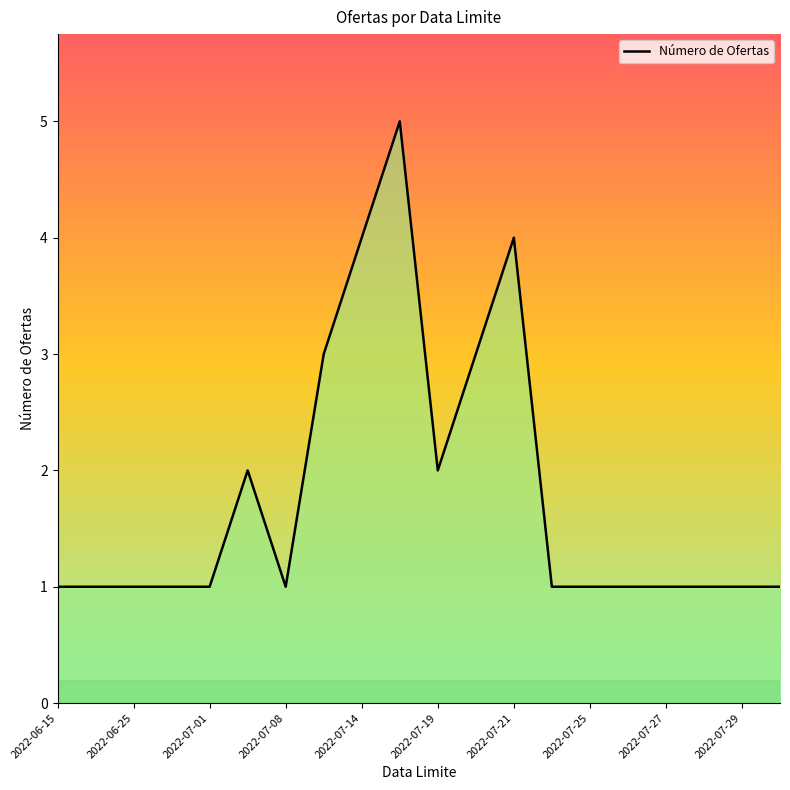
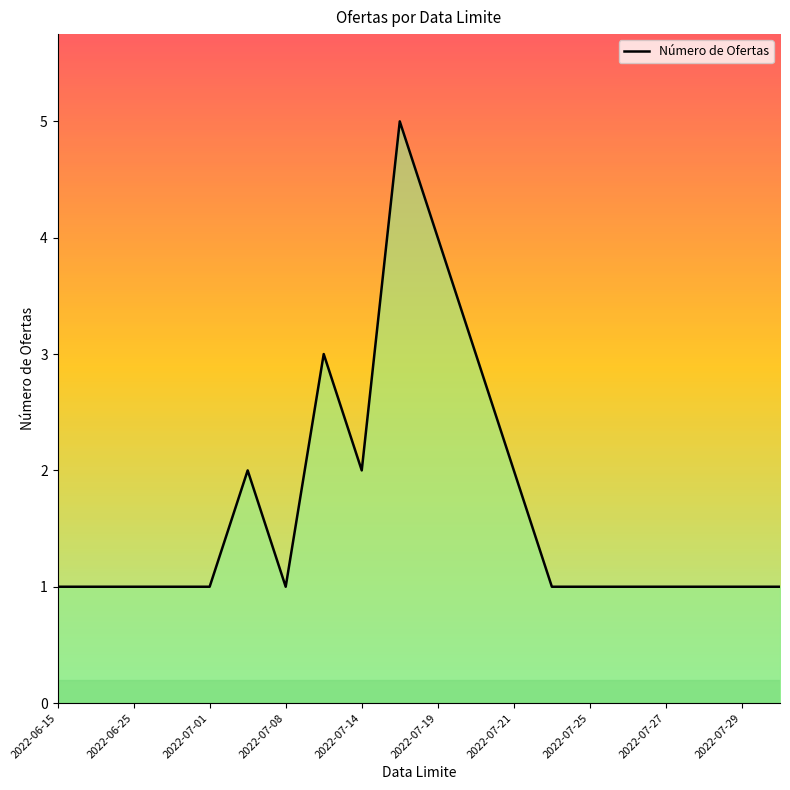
2022-07-14: 4 -> 2
2022-07-19: 2 -> 4
2022-07-21: 4 -> 2
